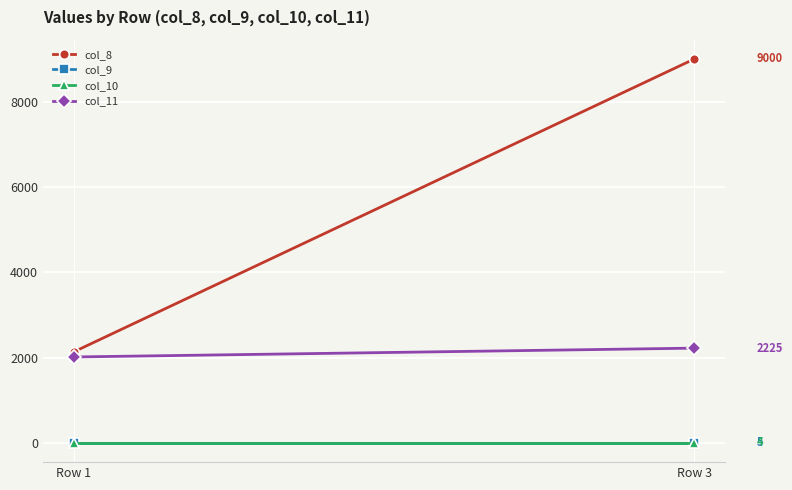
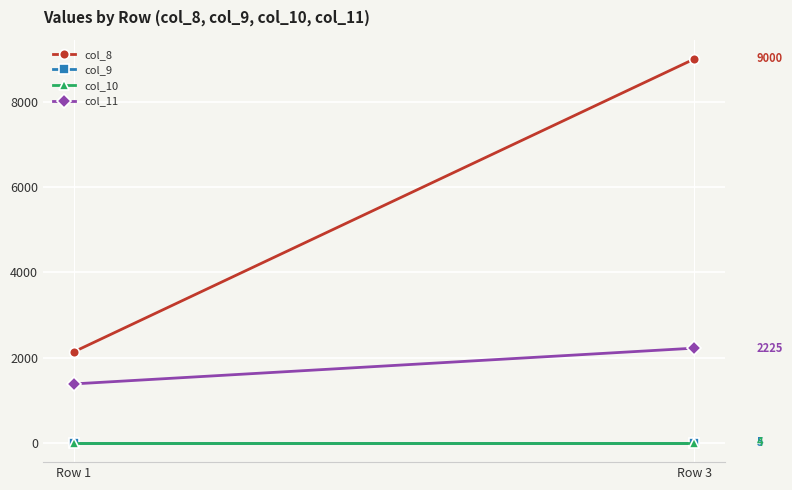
col_11, Row 1: 2000 -> 1400
